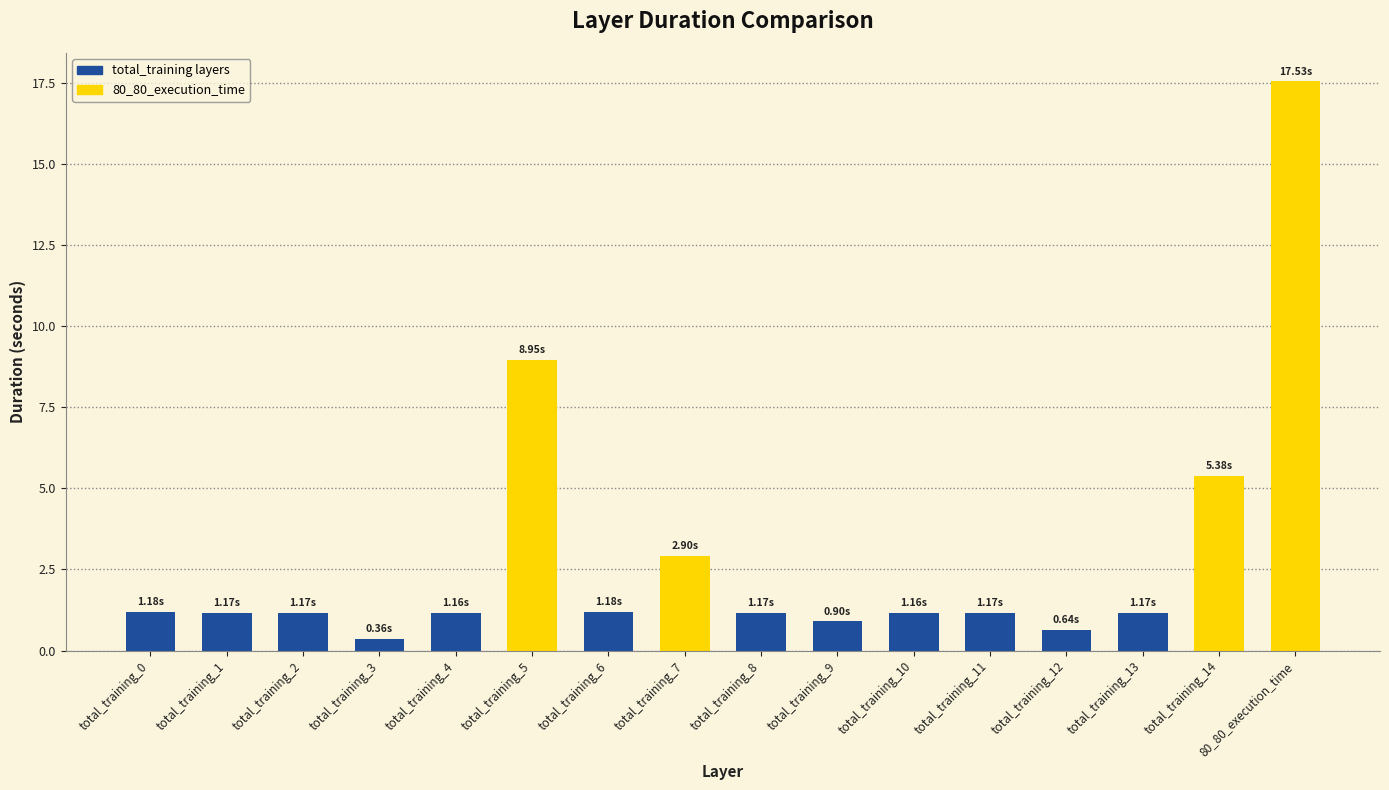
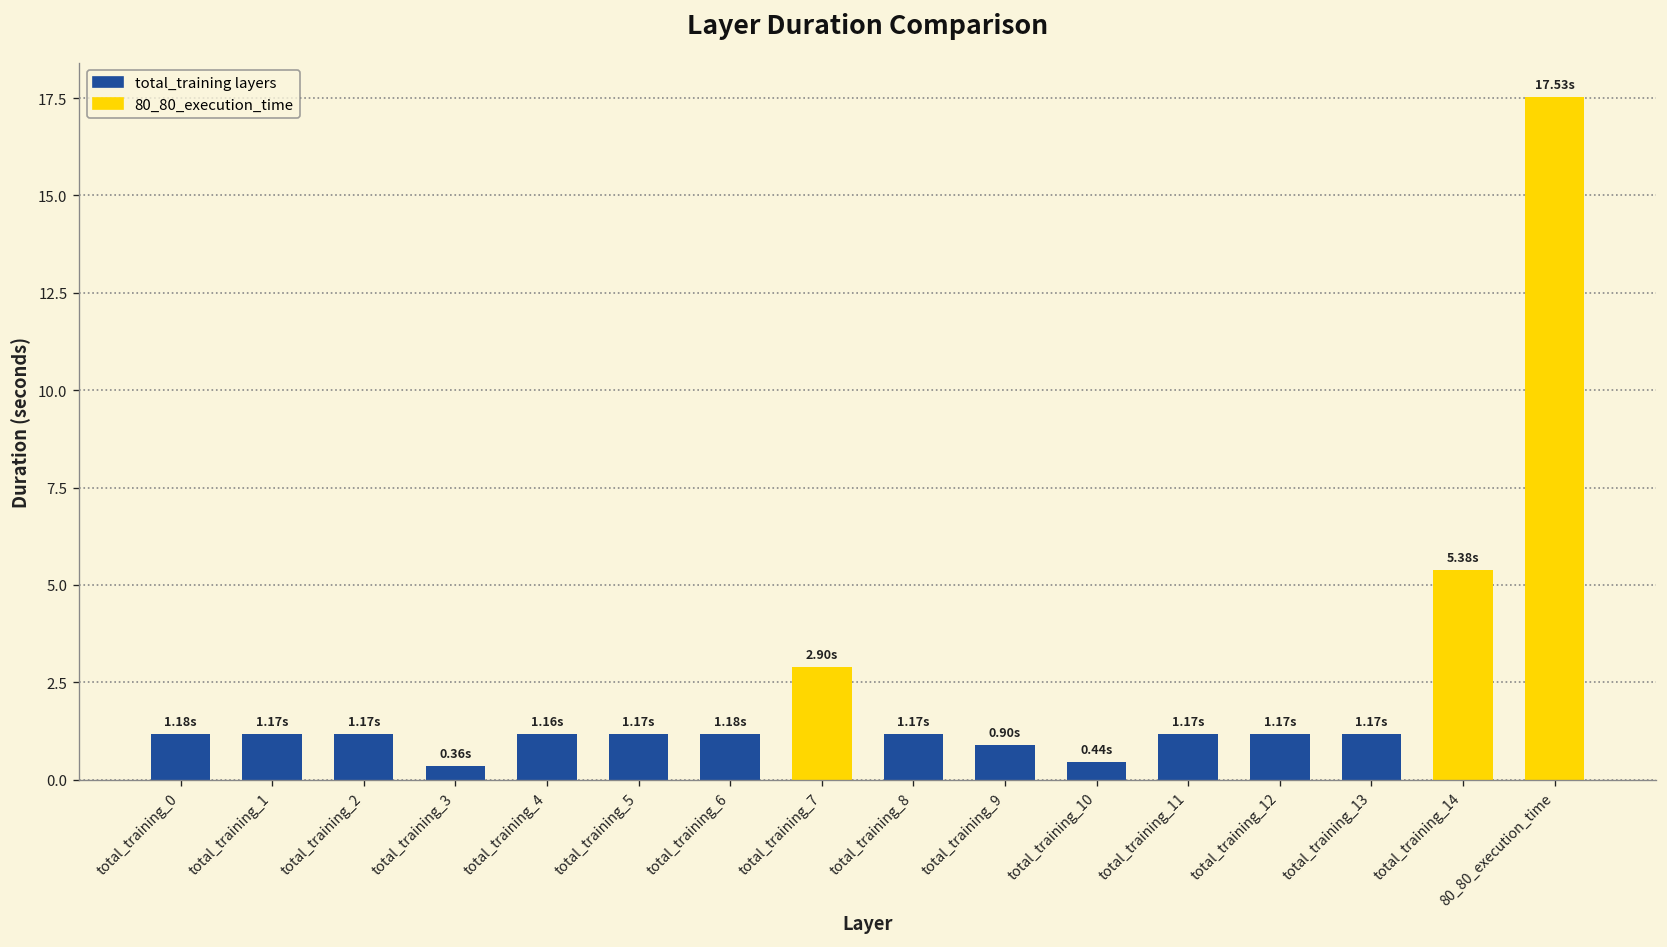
total_training_5: 8.95s -> 1.17s
total_training_10: 1.16s -> 0.44s
total_training_12: 0.64s -> 1.17s
